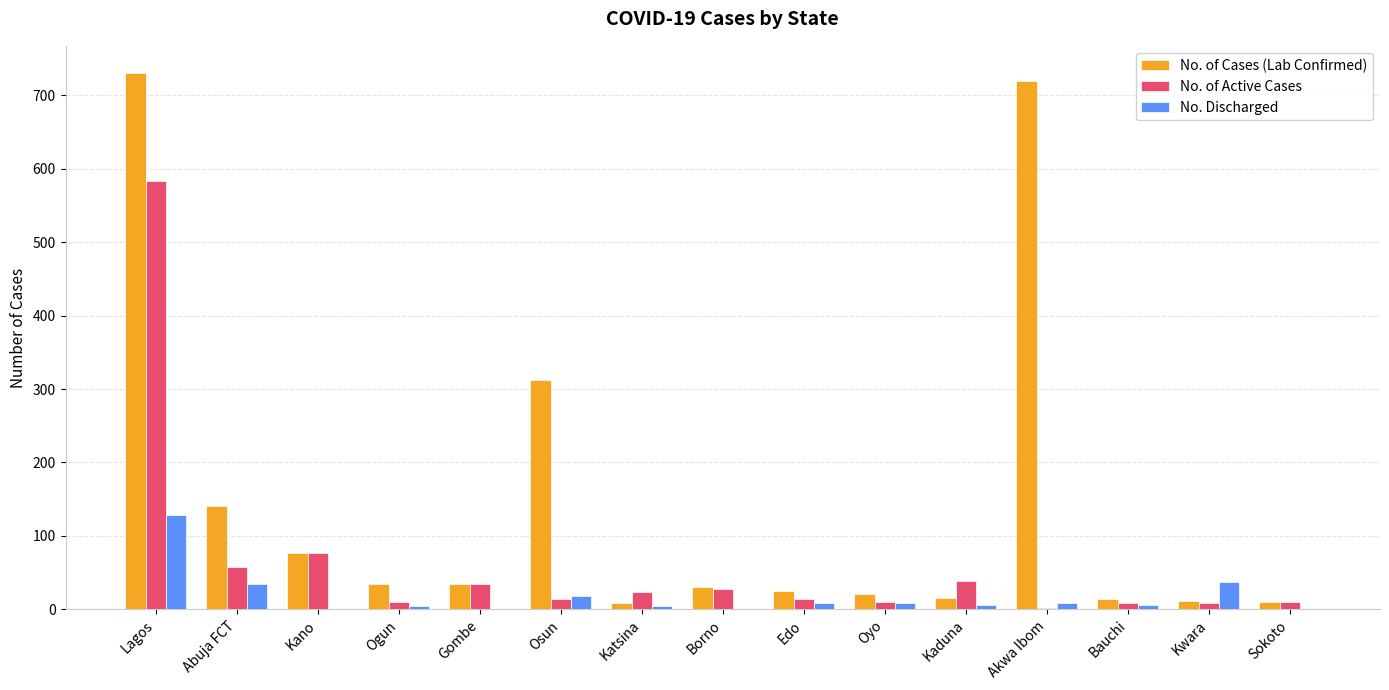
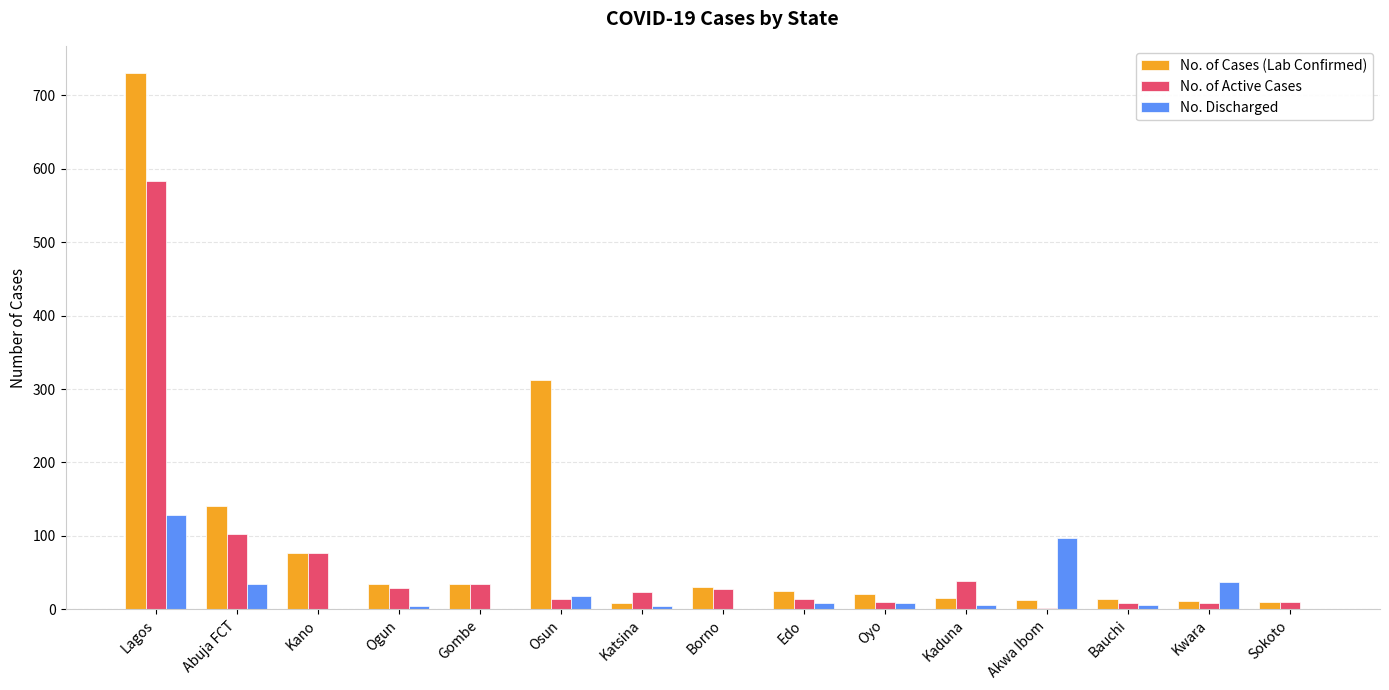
No. of Active Cases, Abuja FCT: 60 -> 100
No. of Active Cases, Ogun: 10 -> 30
No. of Cases (Lab Confirmed), Akwa Ibom: 720 -> 10
No. Discharged, Akwa Ibom: 10 -> 100
